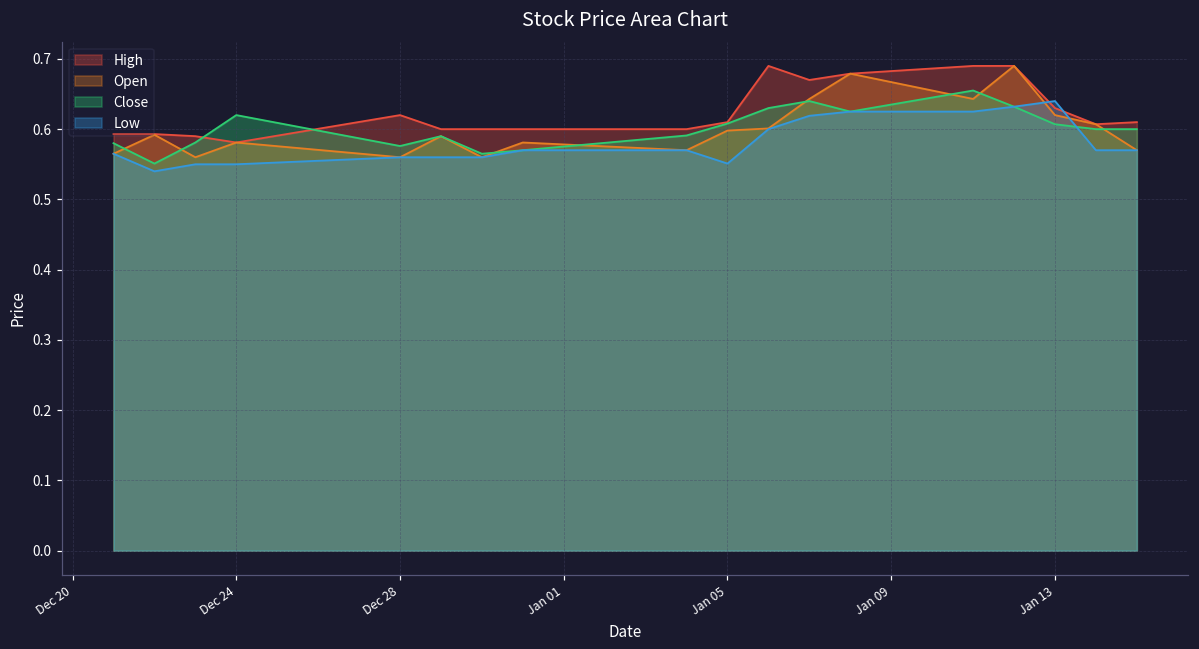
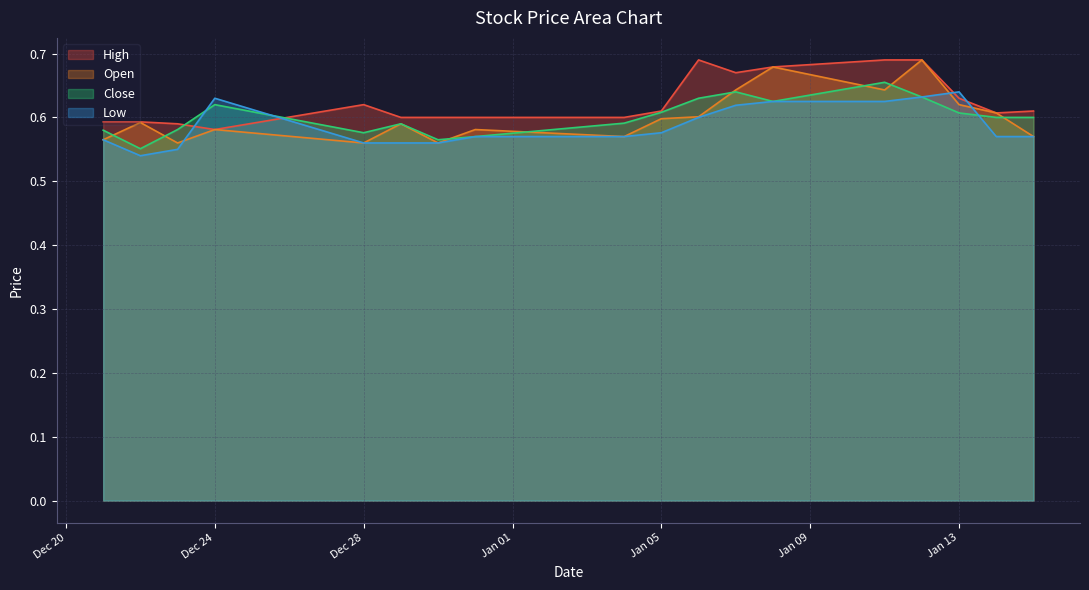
Low, Dec 24: 0.55 -> 0.63
Low, Jan 05: 0.55 -> 0.58
